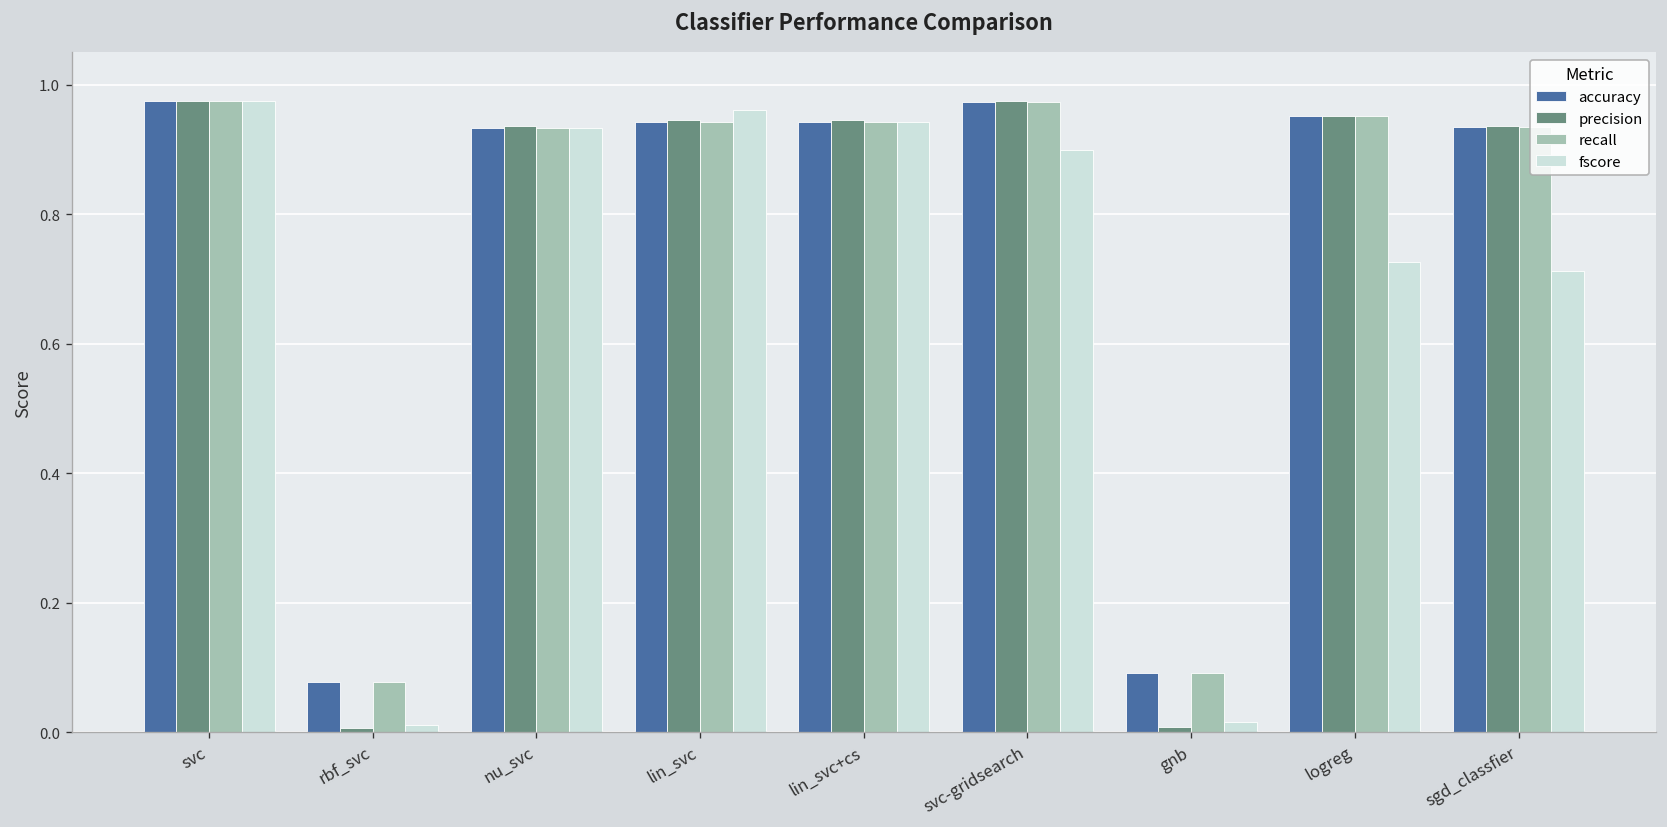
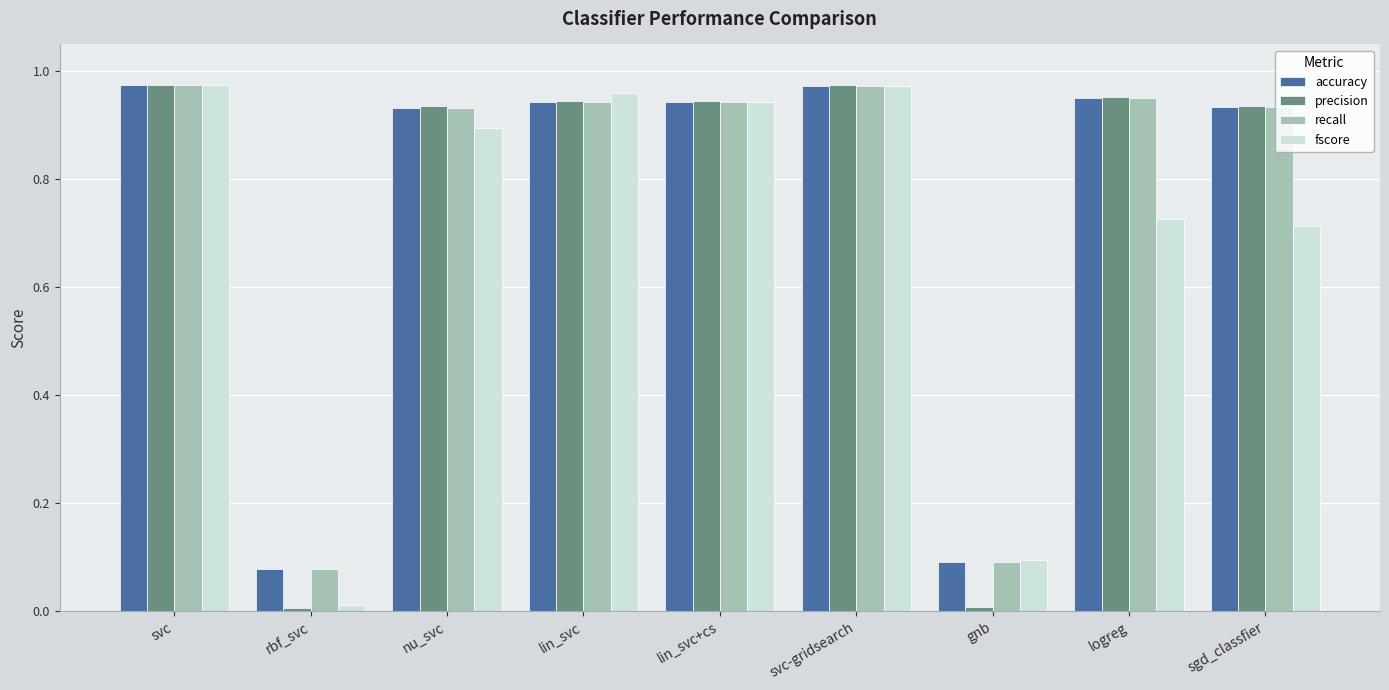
fscore, nu_svc: 0.93 -> 0.90
fscore, svc-gridsearch: 0.90 -> 0.97
fscore, gnb: 0.02 -> 0.09
